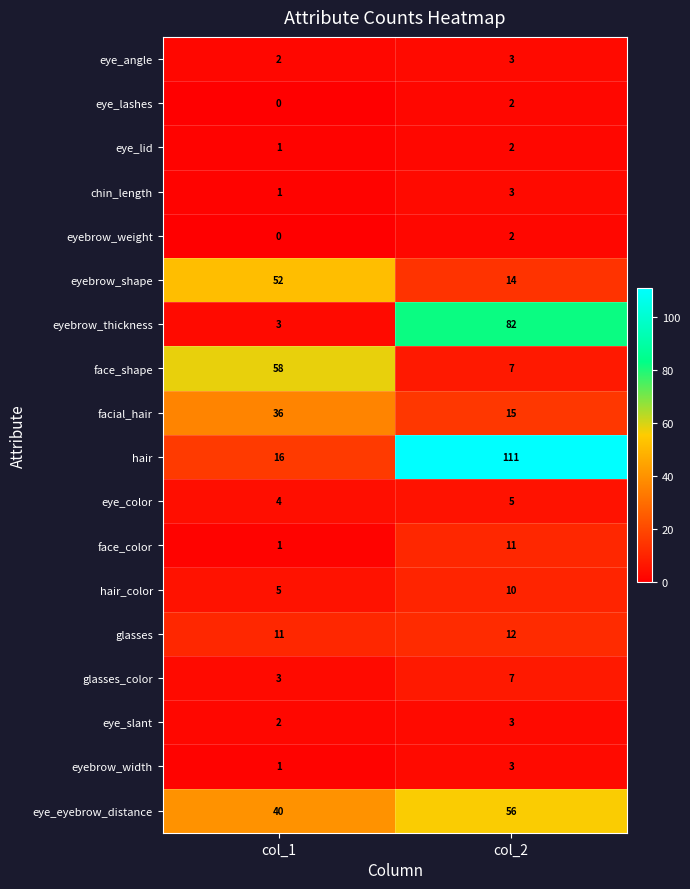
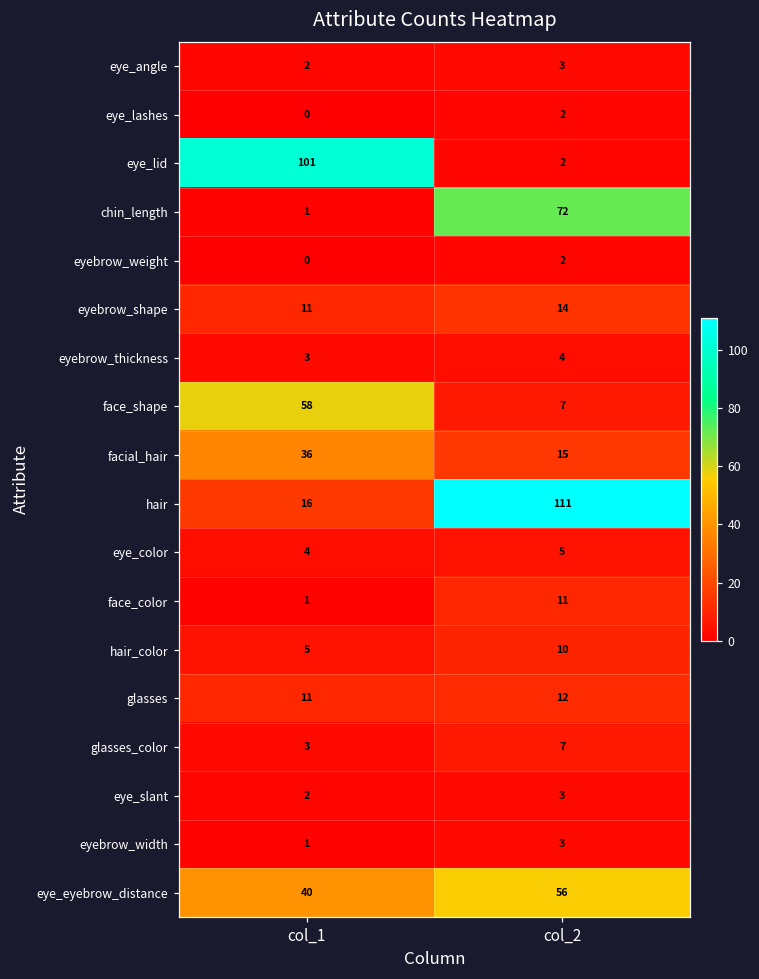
eye_lid, col_1: 1 -> 101
chin_length, col_2: 3 -> 72
eyebrow_shape, col_1: 52 -> 11
eyebrow_thickness, col_2: 82 -> 4
